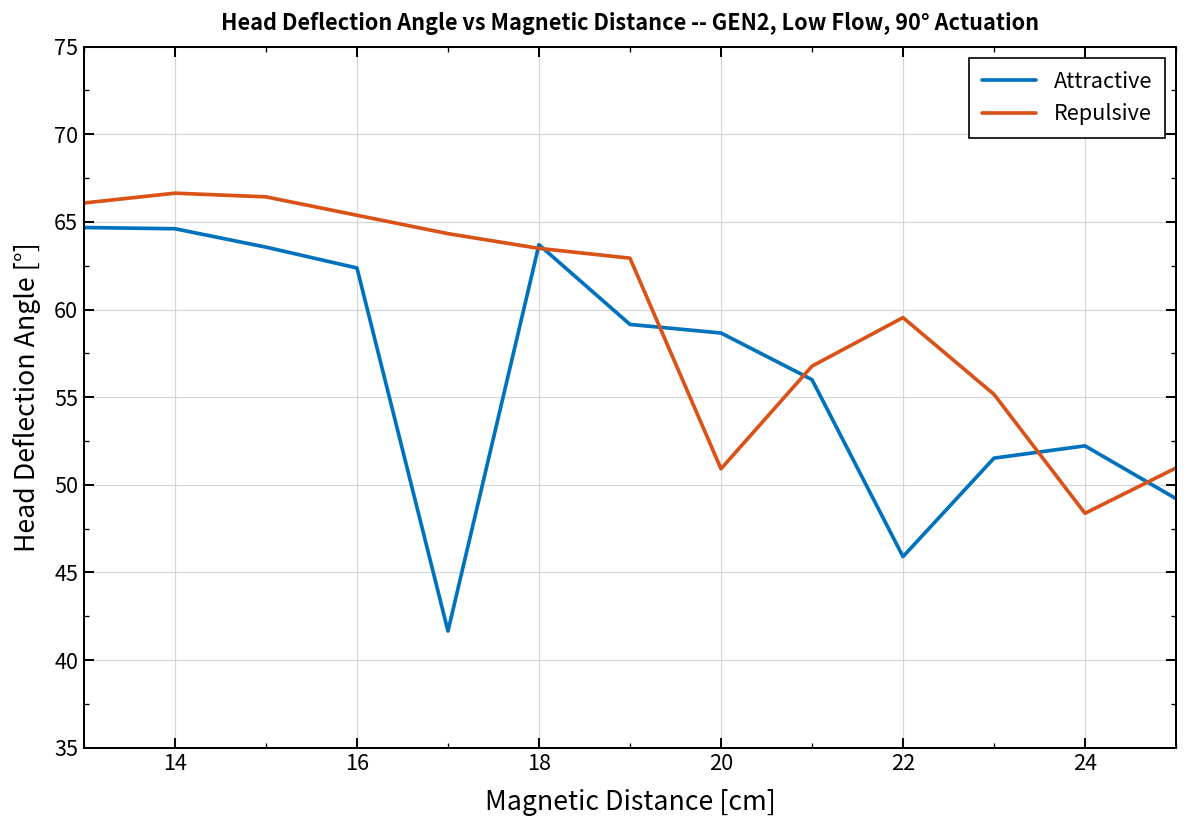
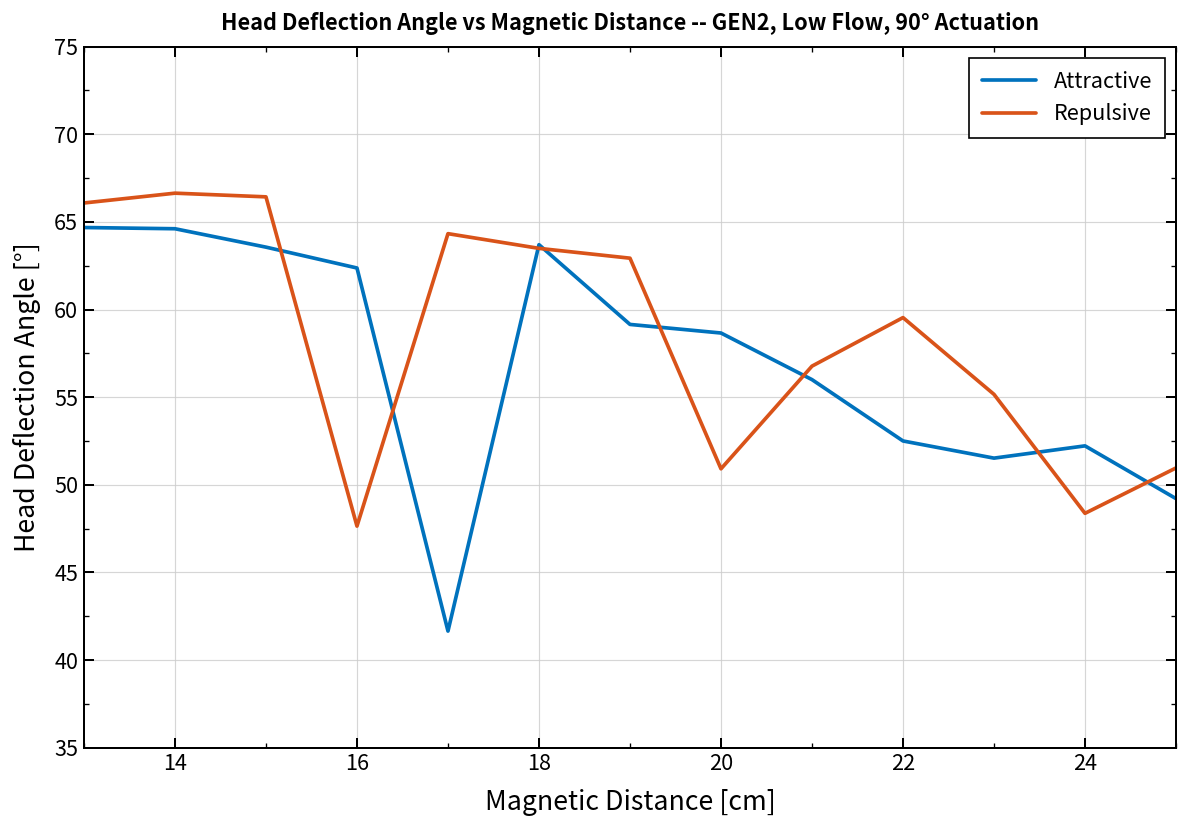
Repulsive, 16: 65.4 -> 47.6
Attractive, 22: 45.9 -> 52.5
